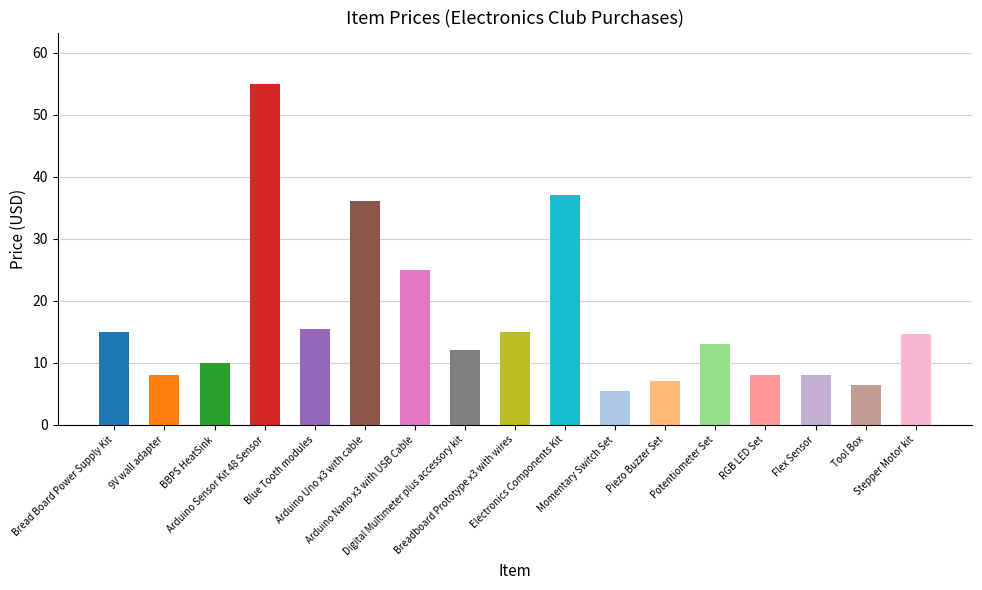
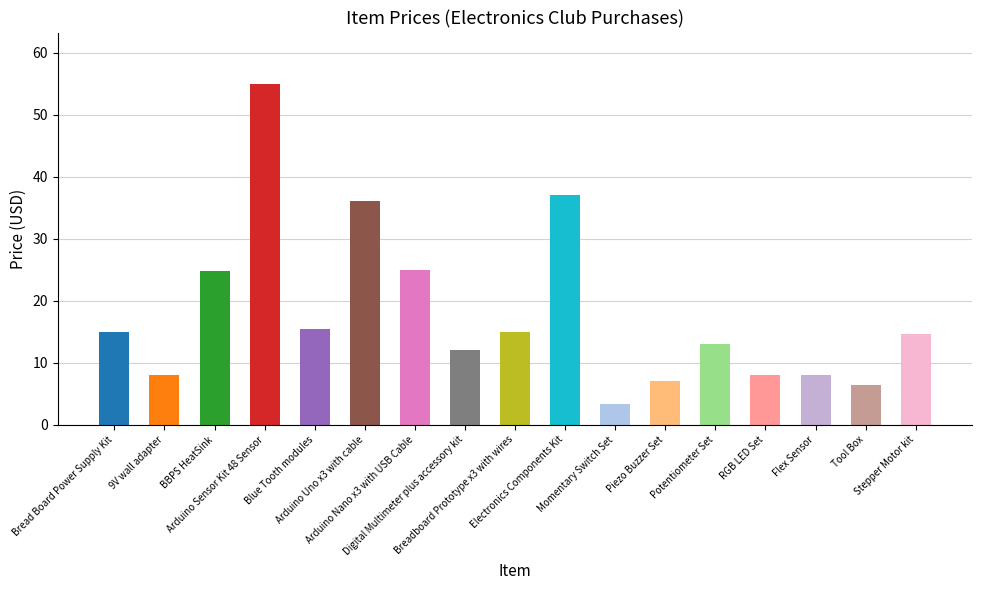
BBPS HeatSink: 10 -> 25
Momentary Switch Set: 5 -> 3
